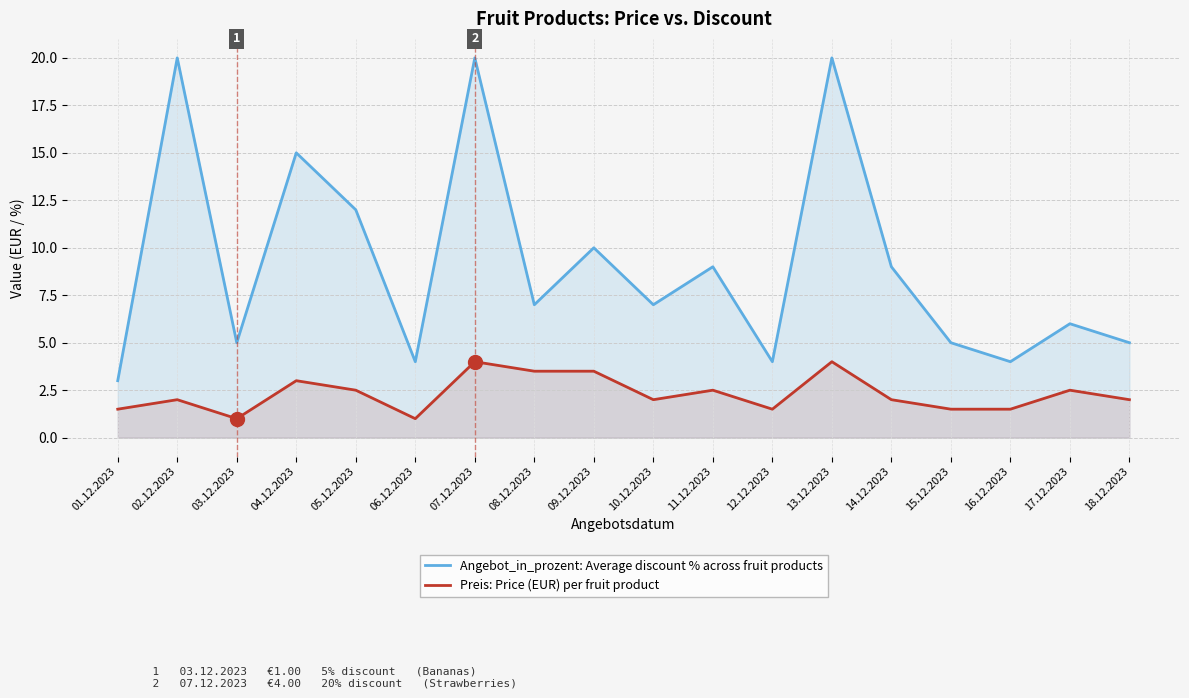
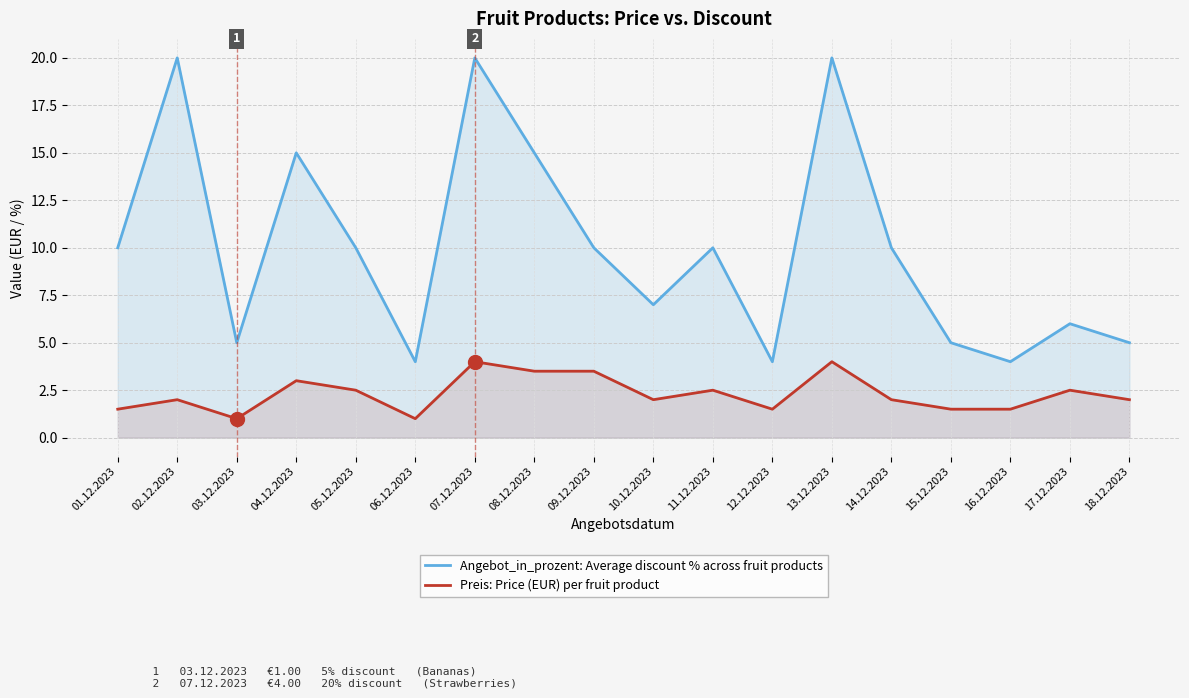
Angebot_in_prozent: Average discount % across fruit products, 01.12.2023: 3 -> 10
Angebot_in_prozent: Average discount % across fruit products, 05.12.2023: 12 -> 10
Angebot_in_prozent: Average discount % across fruit products, 08.12.2023: 7 -> 15
Angebot_in_prozent: Average discount % across fruit products, 11.12.2023: 9 -> 10
Angebot_in_prozent: Average discount % across fruit products, 14.12.2023: 9 -> 10
